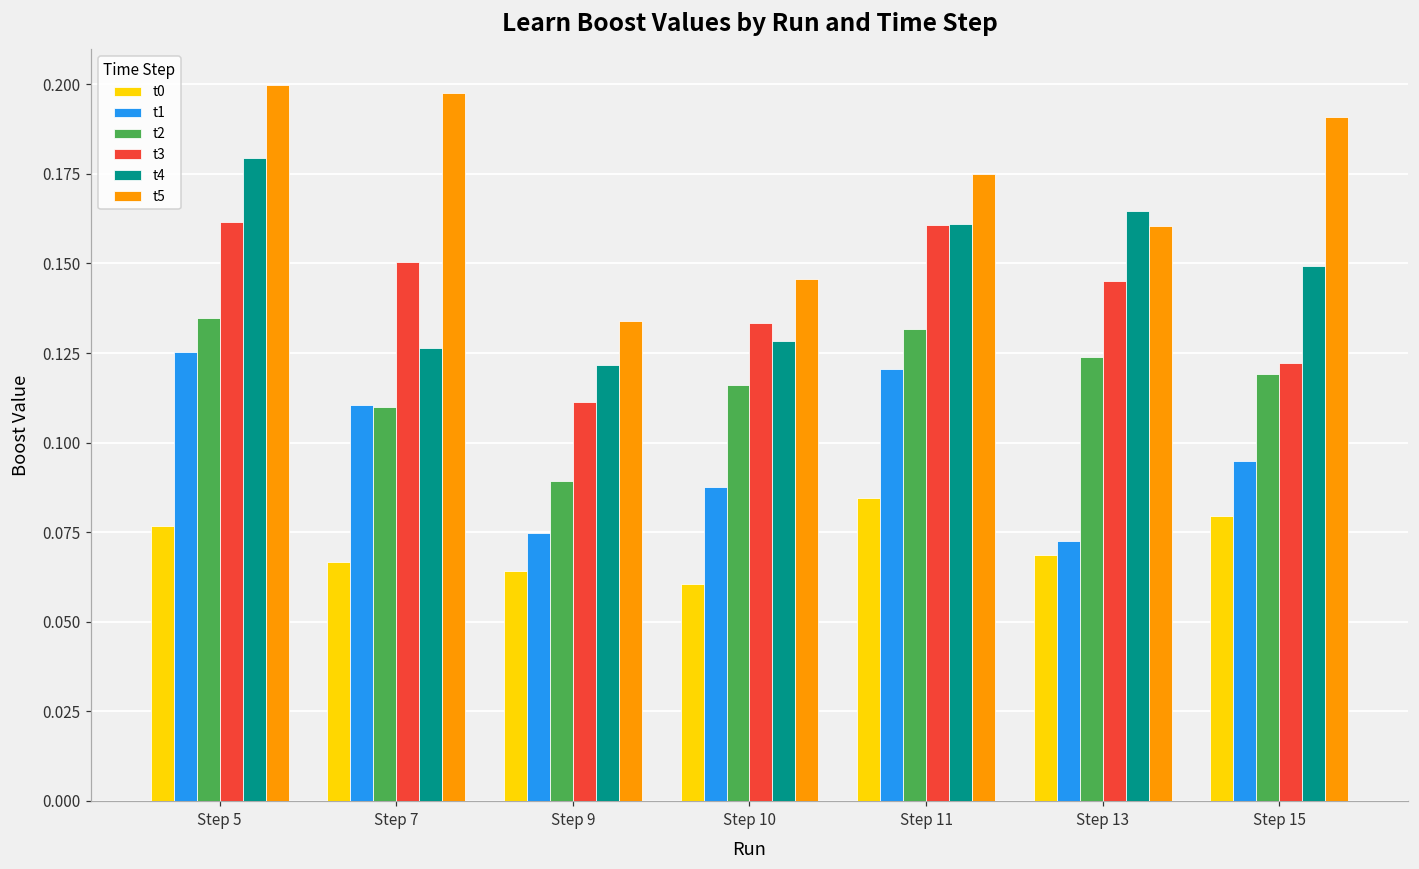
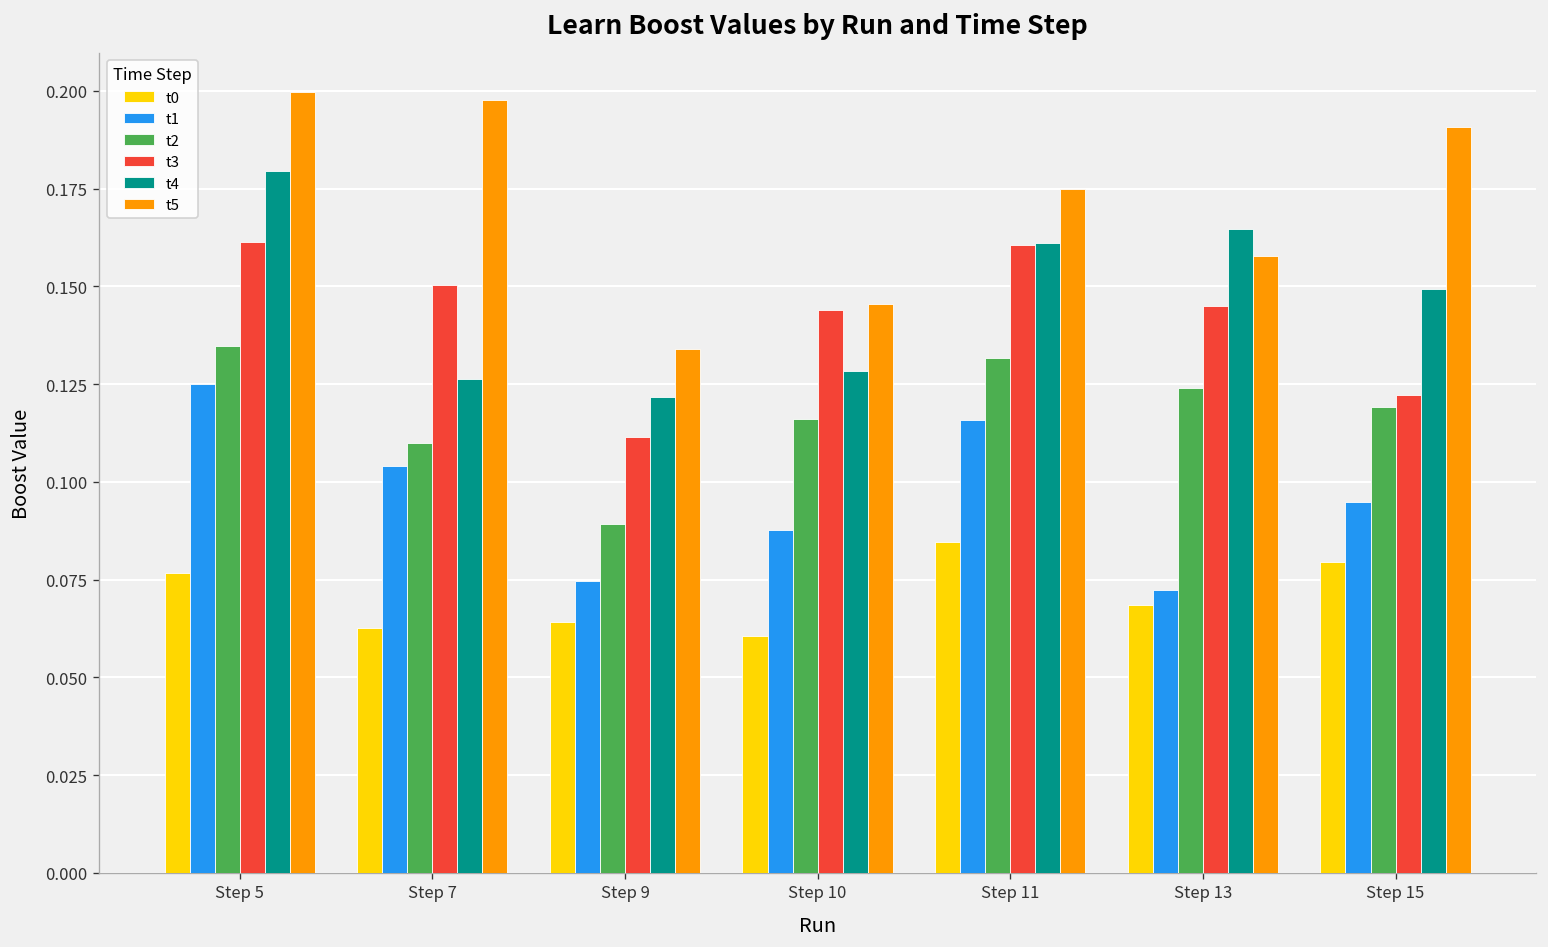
t0, Step 7: 0.067 -> 0.063
t1, Step 7: 0.110 -> 0.104
t3, Step 10: 0.133 -> 0.144
t1, Step 11: 0.120 -> 0.116
t5, Step 13: 0.161 -> 0.158
